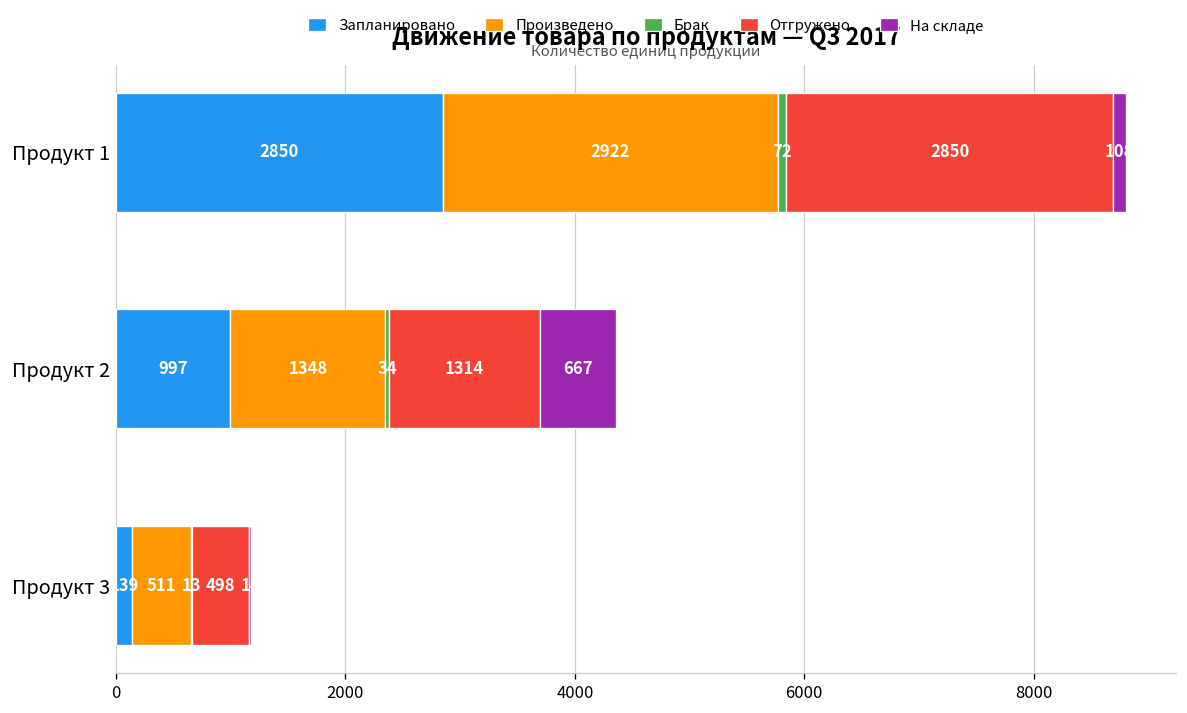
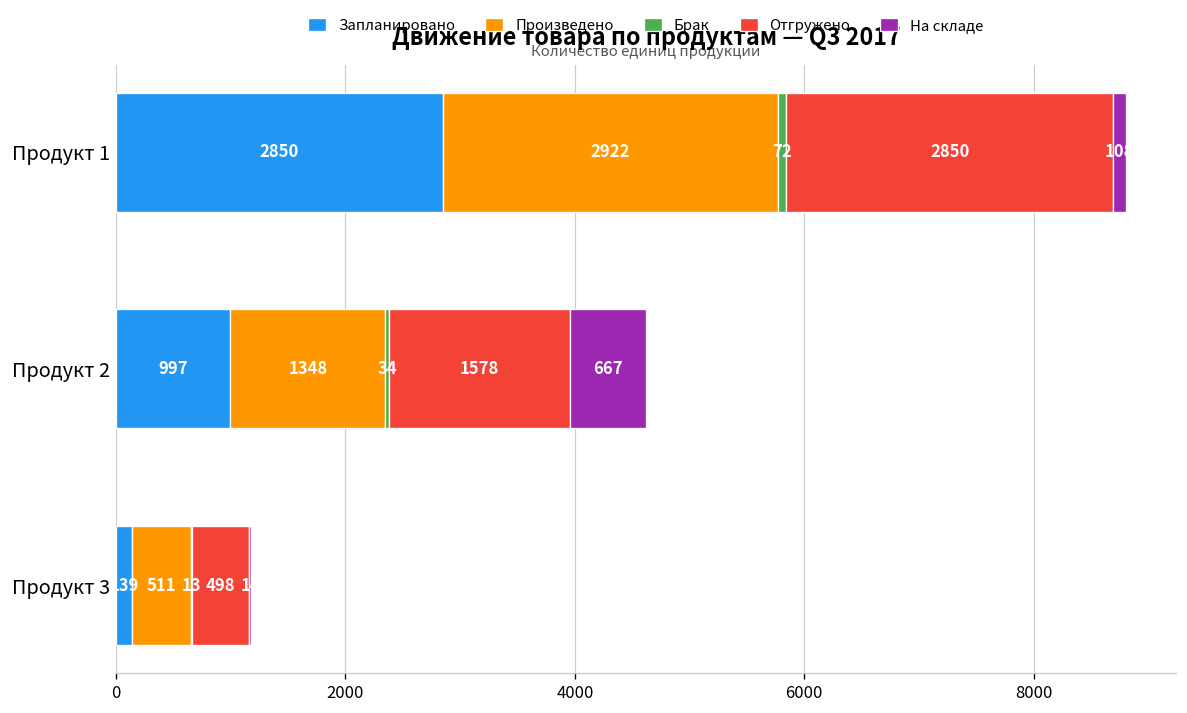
Отгружено, Продукт 2: 1314 -> 1578
